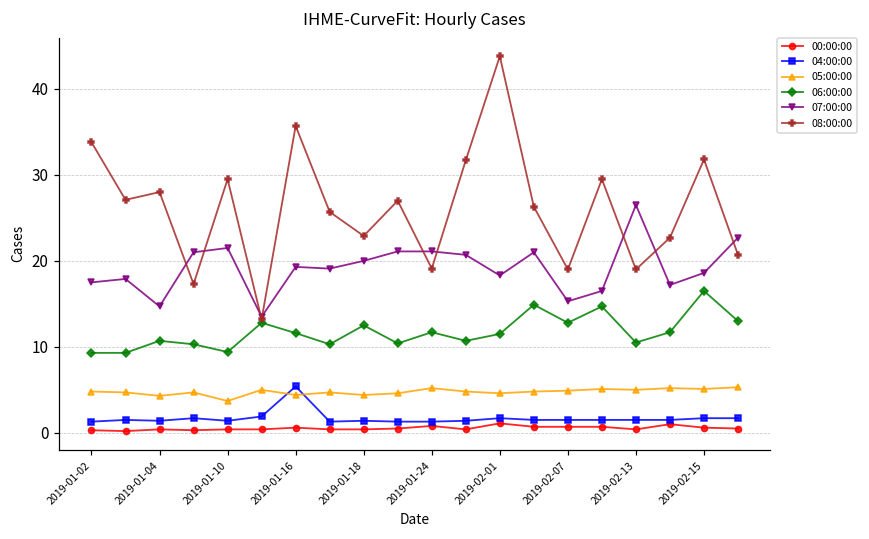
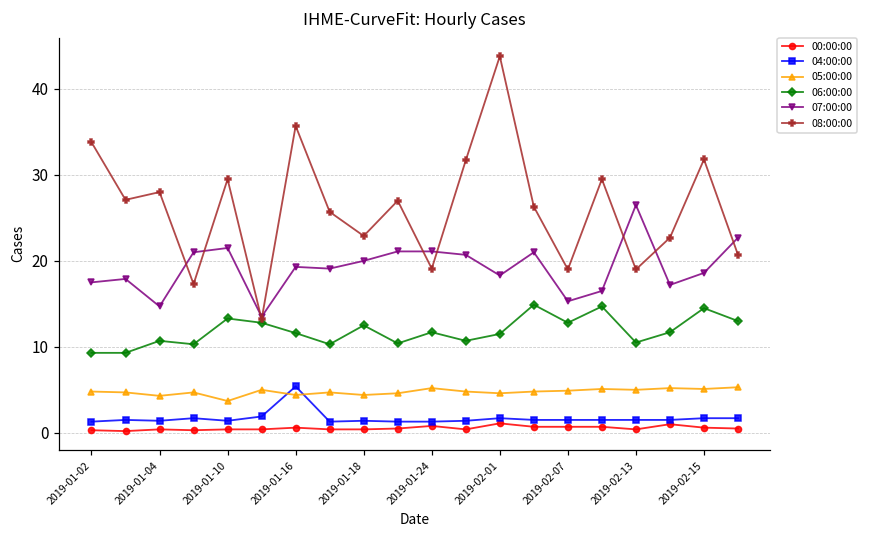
06:00:00, 2019-01-10: 9 -> 13
06:00:00, 2019-02-15: 17 -> 15
